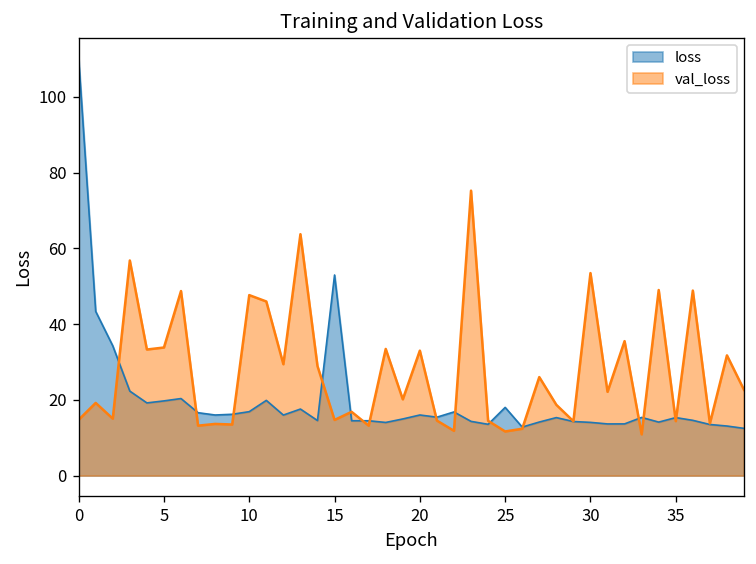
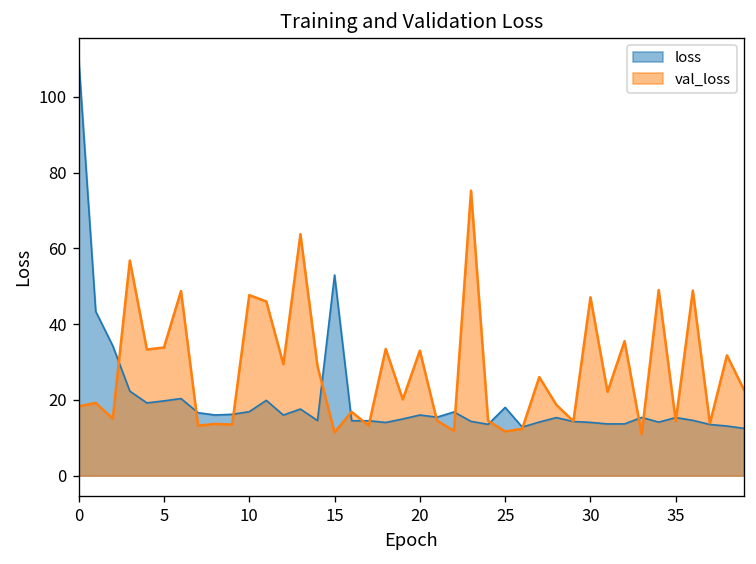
val_loss, 0: 15 -> 18
val_loss, 15: 15 -> 11
val_loss, 30: 53 -> 47
